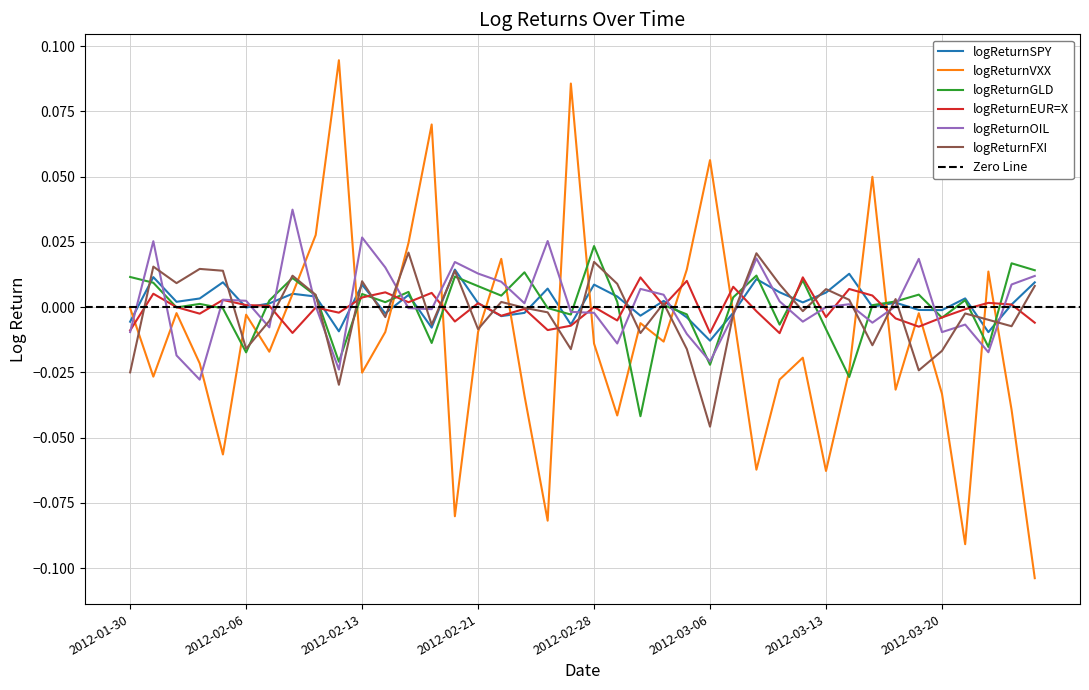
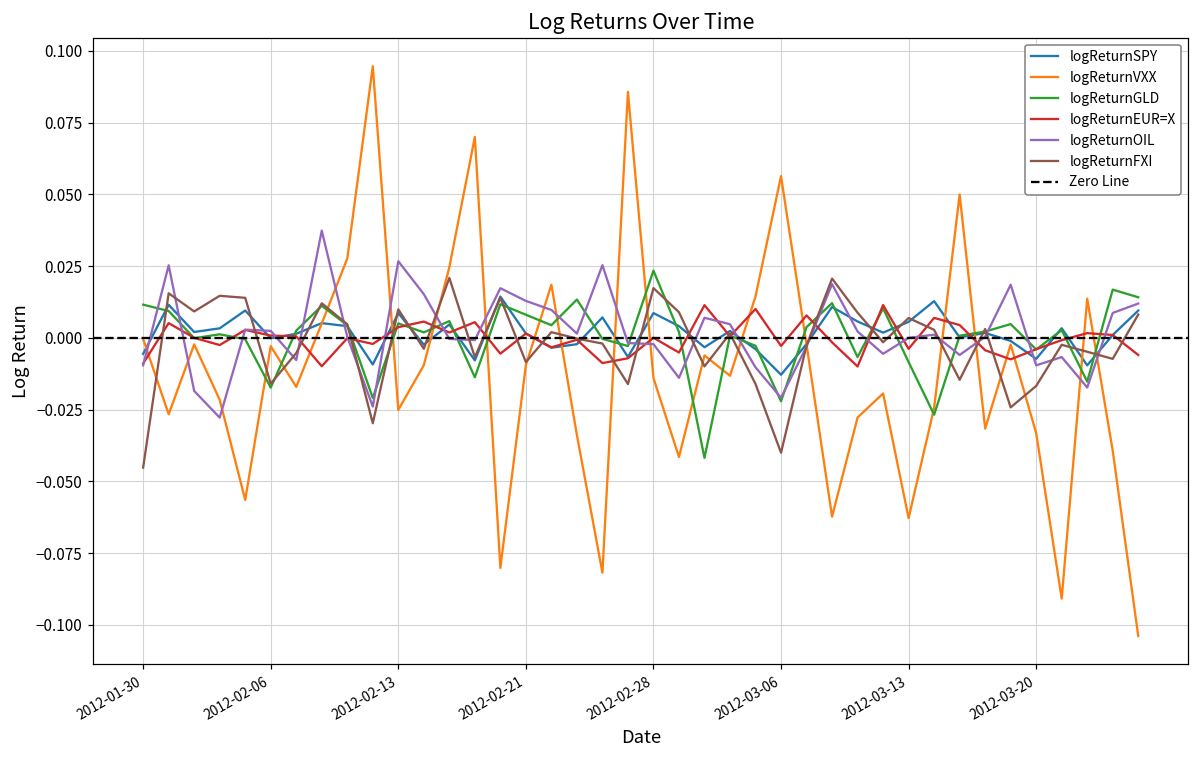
logReturnFXI, 2012-01-30: -0.025 -> -0.045
logReturnEUR=X, 2012-03-06: -0.010 -> -0.003
logReturnFXI, 2012-03-06: -0.046 -> -0.040
logReturnSPY, 2012-03-20: -0.001 -> -0.007
